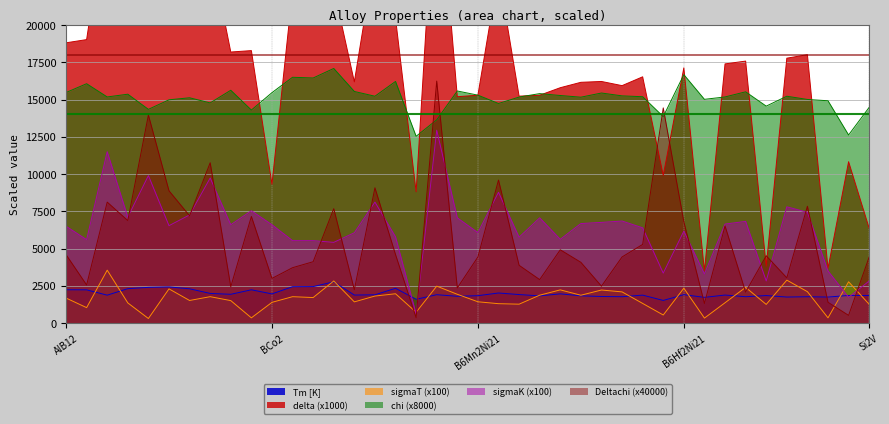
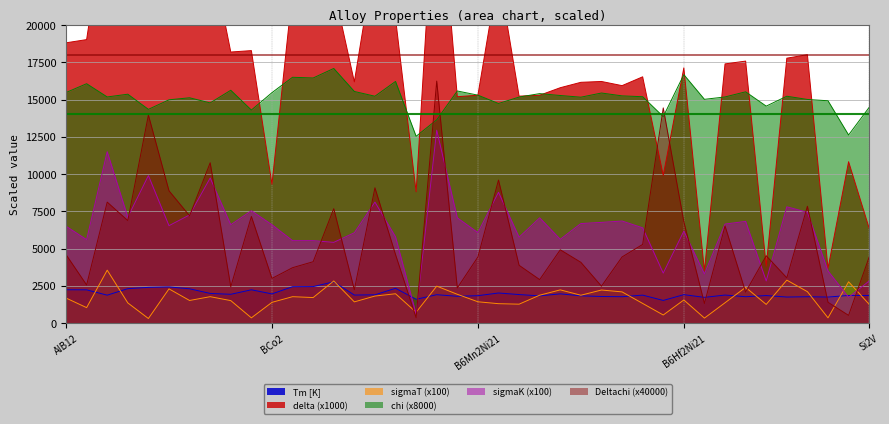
sigmaT (x100), B6Hf2Ni21: 2300 -> 1600
